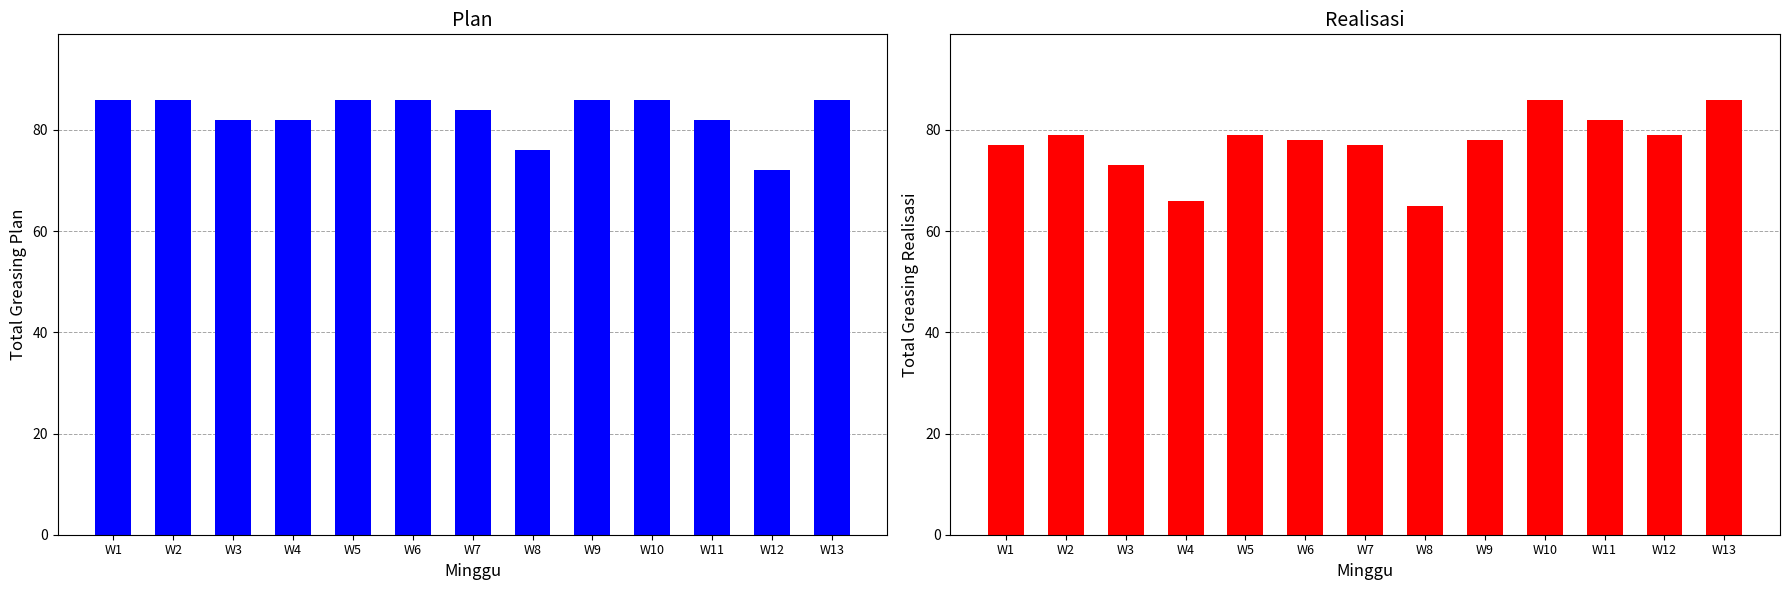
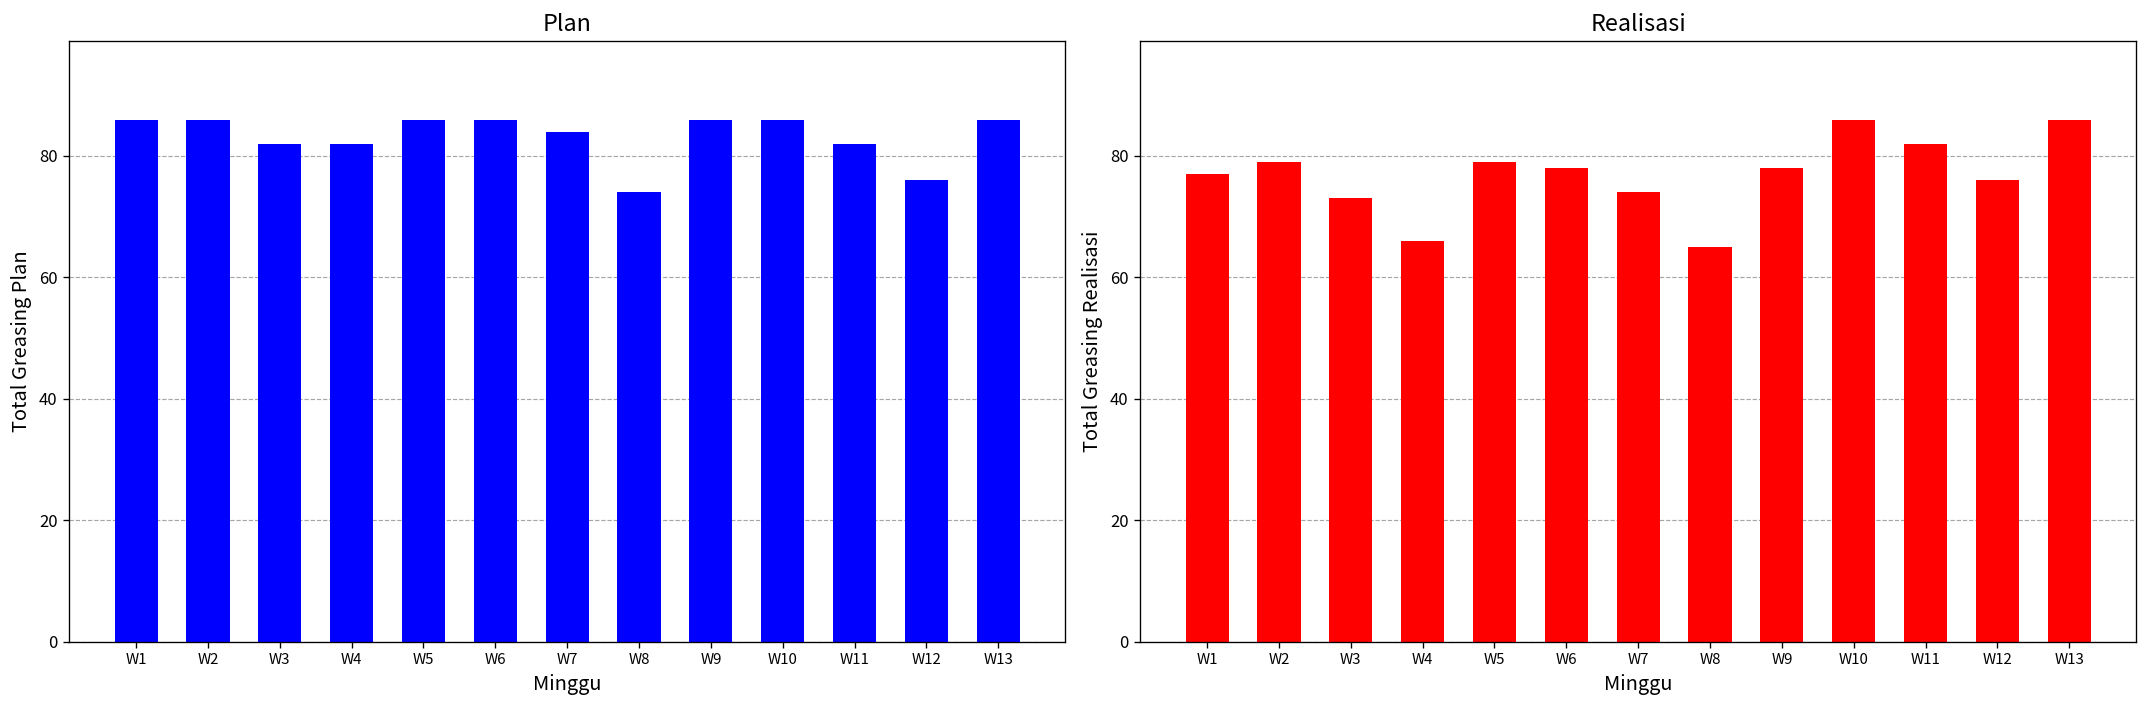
Plan, W8: 76 -> 74
Plan, W12: 72 -> 76
Realisasi, W7: 77 -> 74
Realisasi, W12: 79 -> 76
